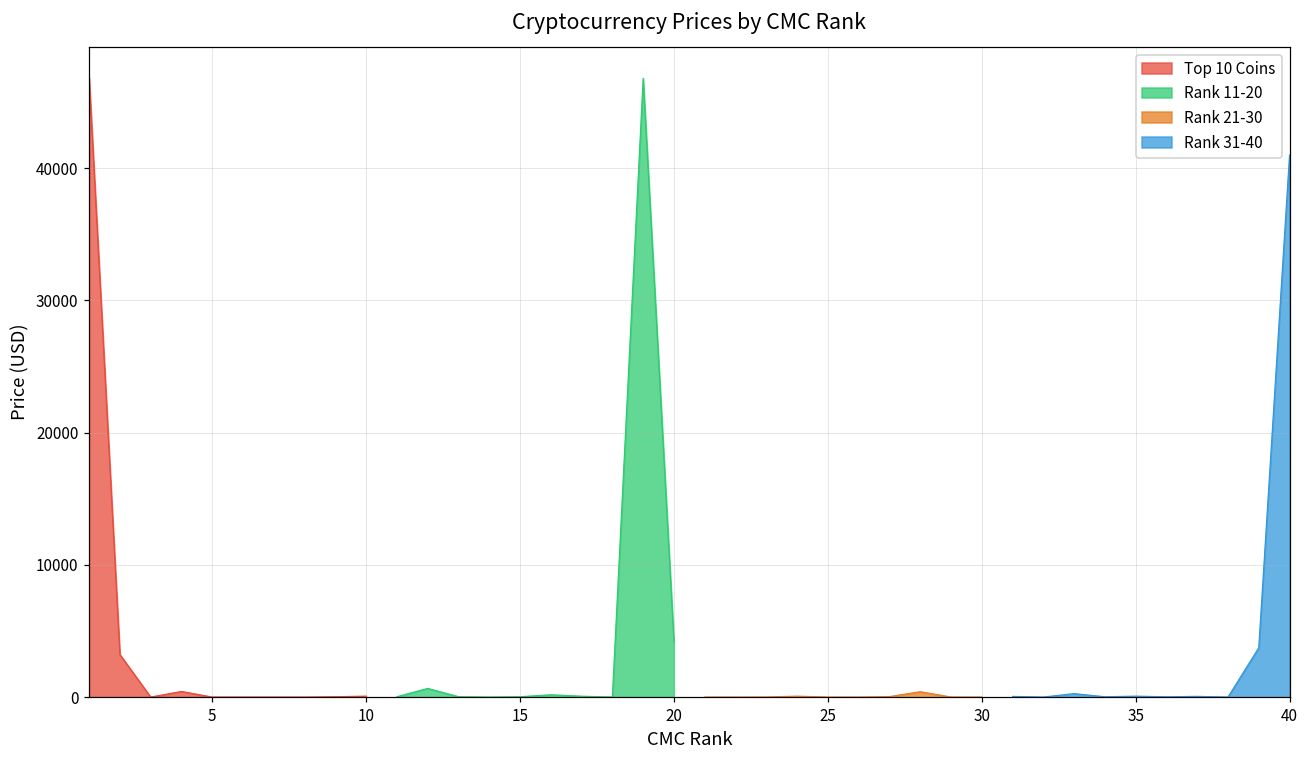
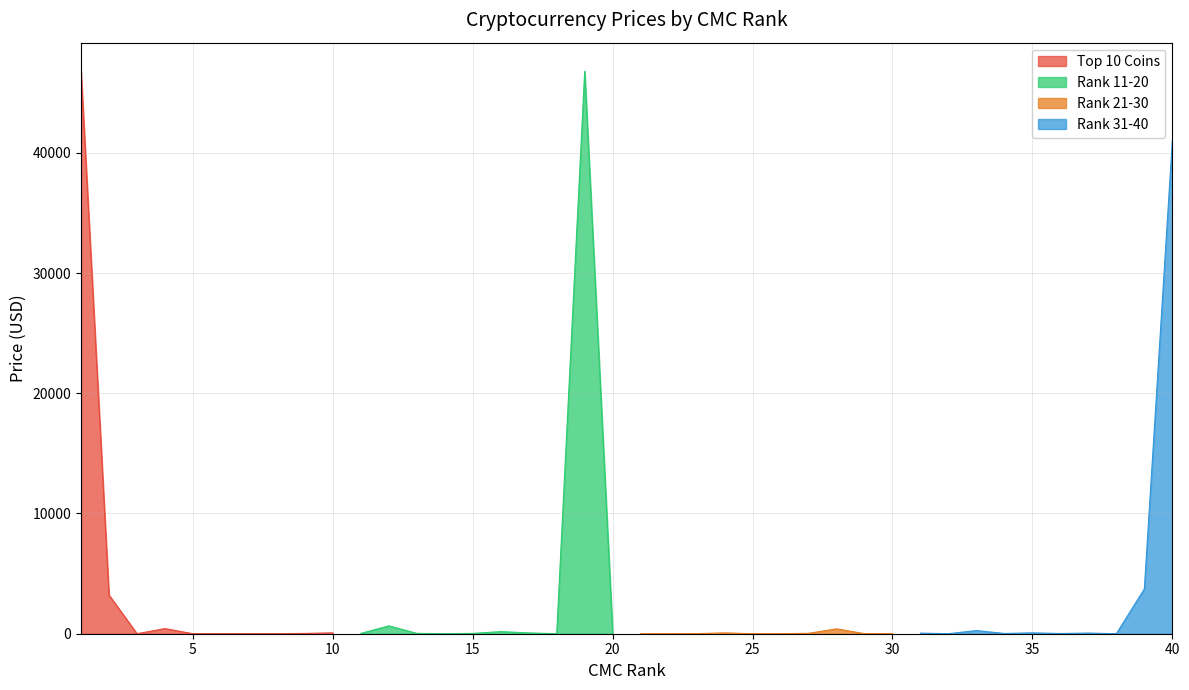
Rank 11-20, 20: 4200 -> 100
